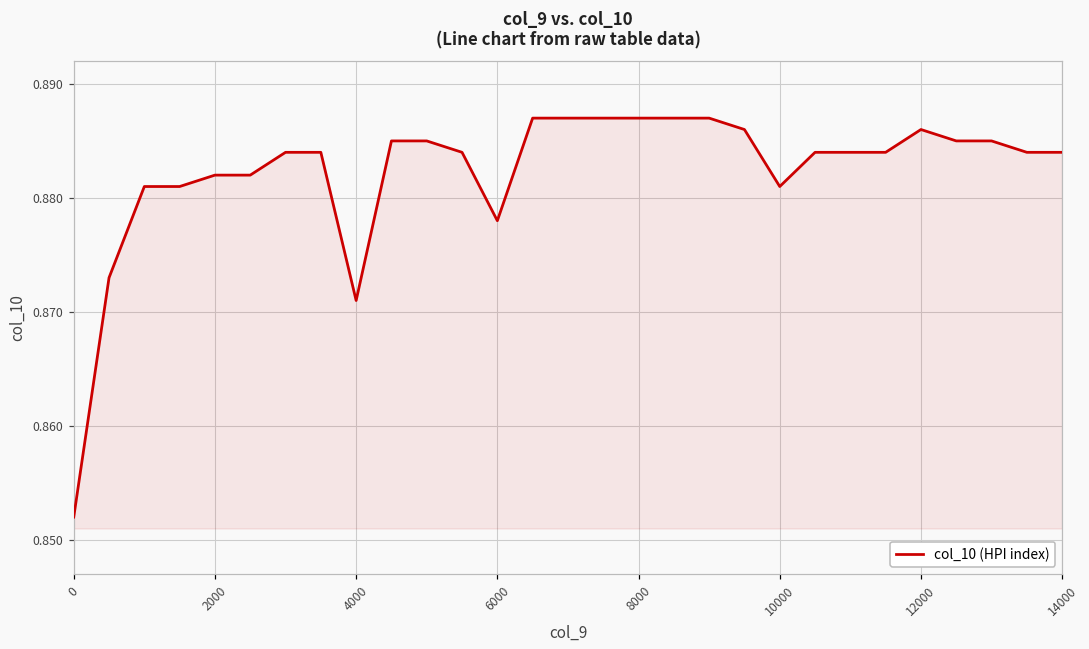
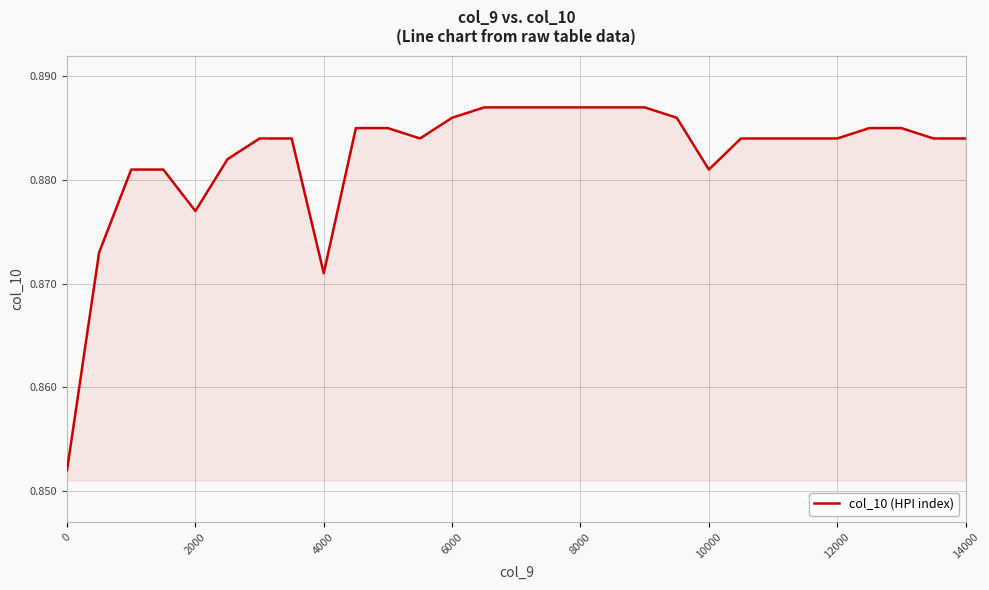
2000: 0.882 -> 0.877
6000: 0.878 -> 0.886
12000: 0.886 -> 0.884
